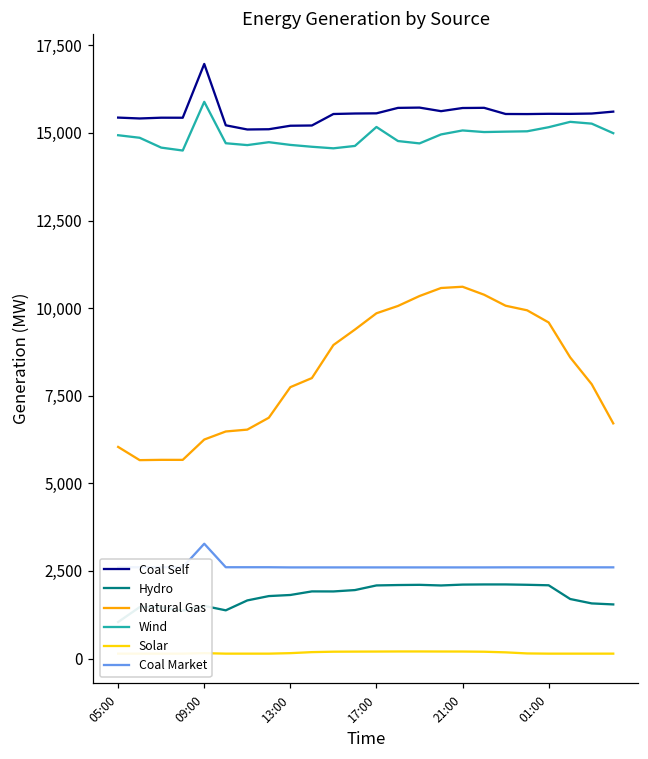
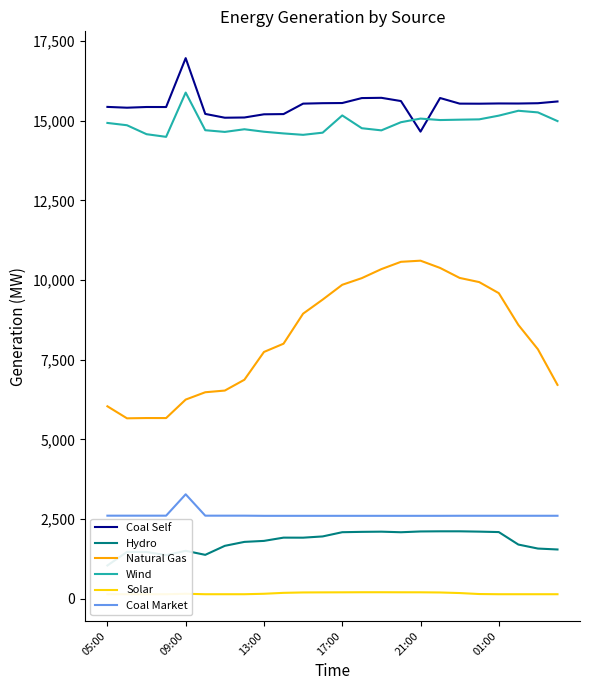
Coal Self, 21:00: 15,700 -> 14,700
